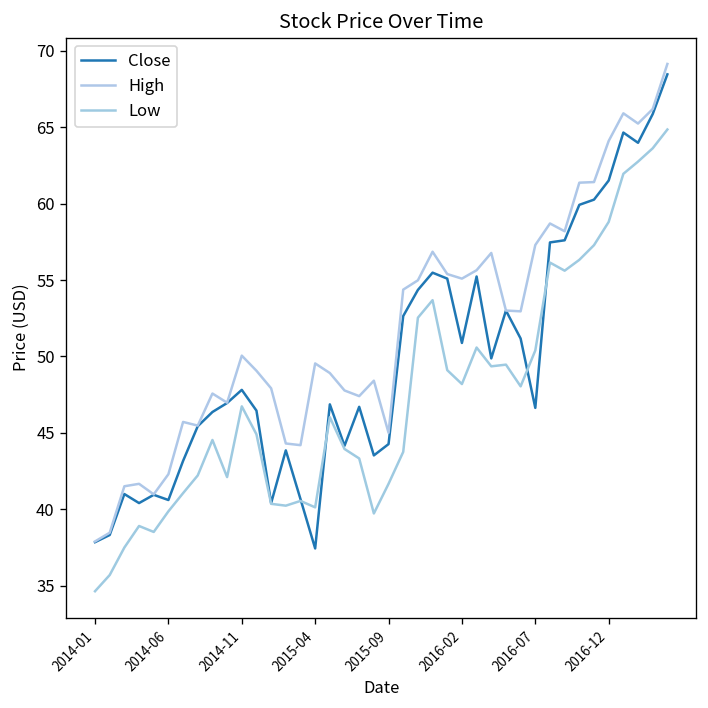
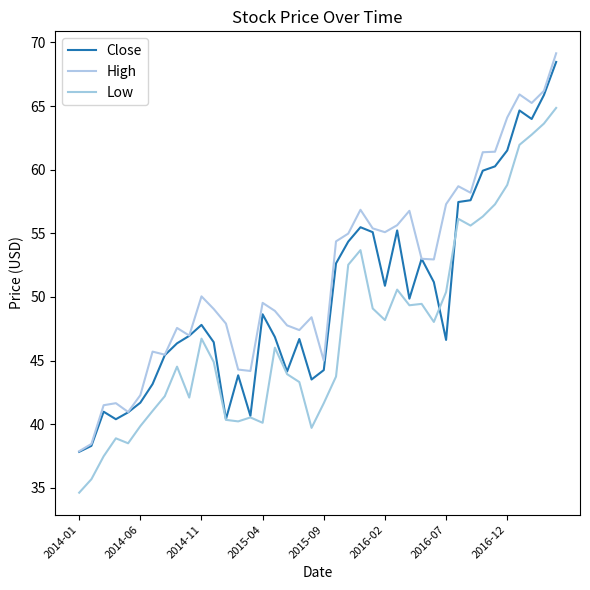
Close, 2014-06: 40.6 -> 41.7
Close, 2015-04: 37.4 -> 48.6
